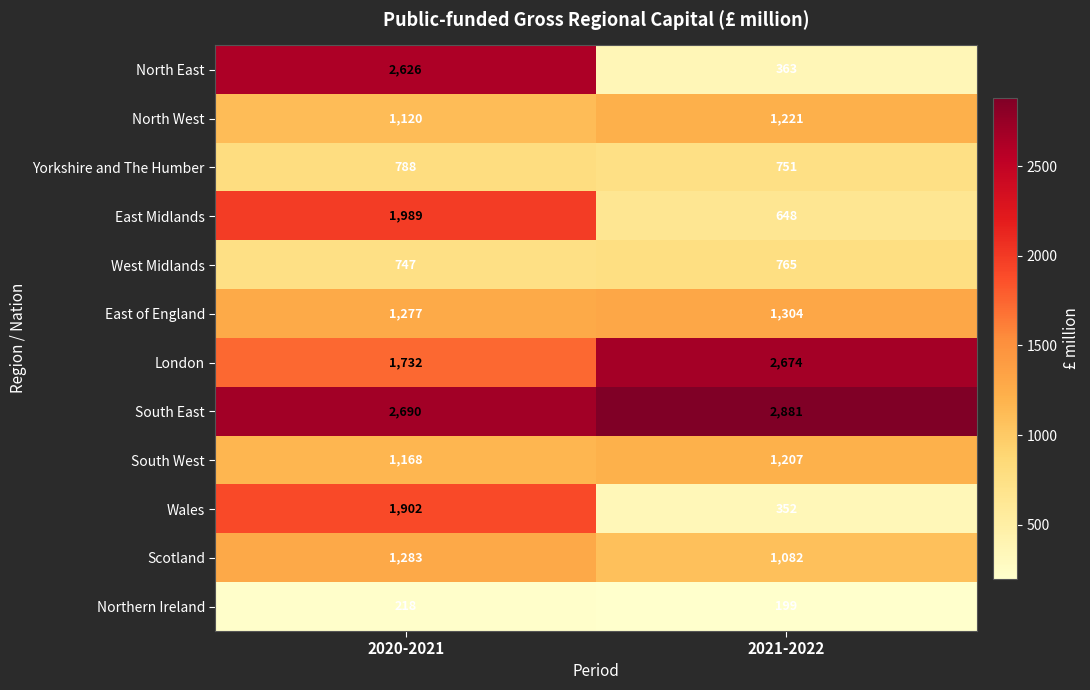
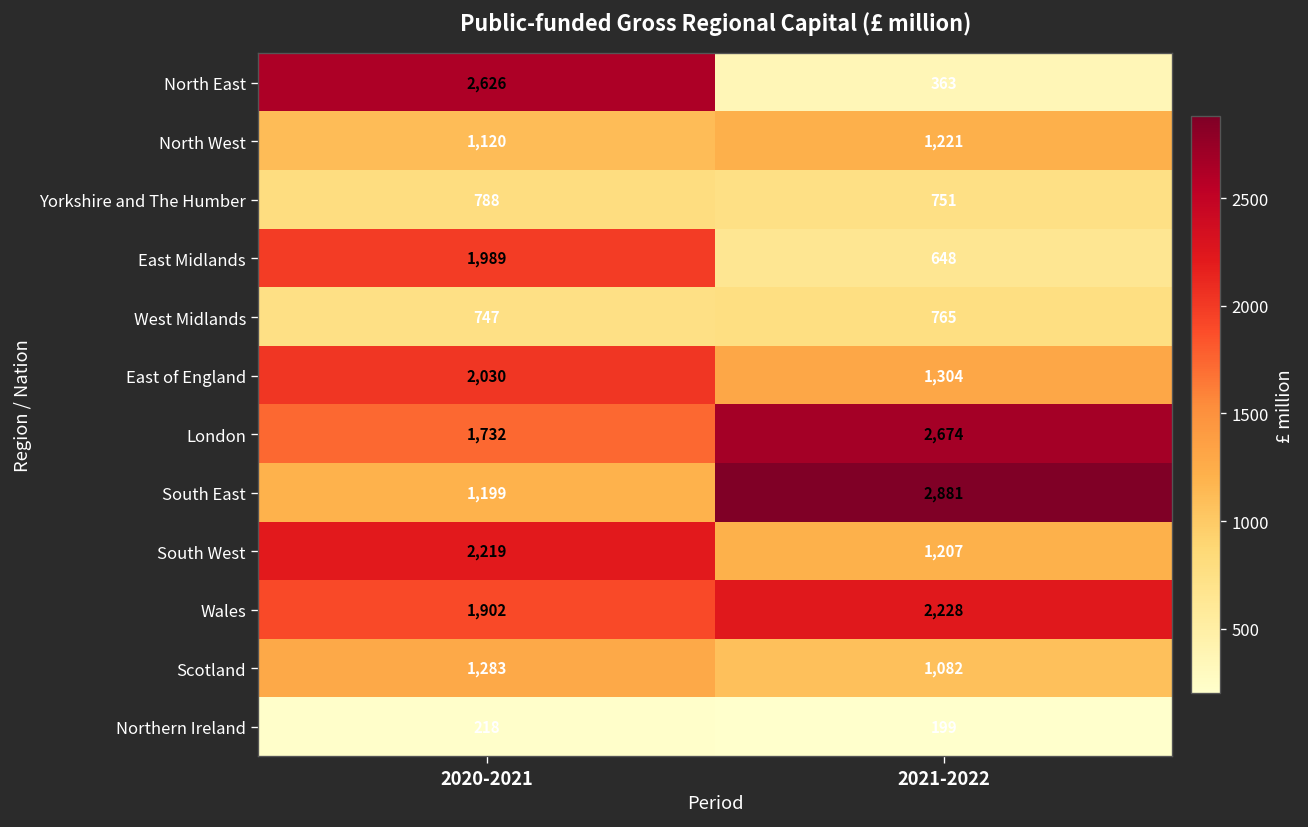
East of England, 2020-2021: 1,277 -> 2,030
South East, 2020-2021: 2,690 -> 1,199
South West, 2020-2021: 1,168 -> 2,219
Wales, 2021-2022: 352 -> 2,228
